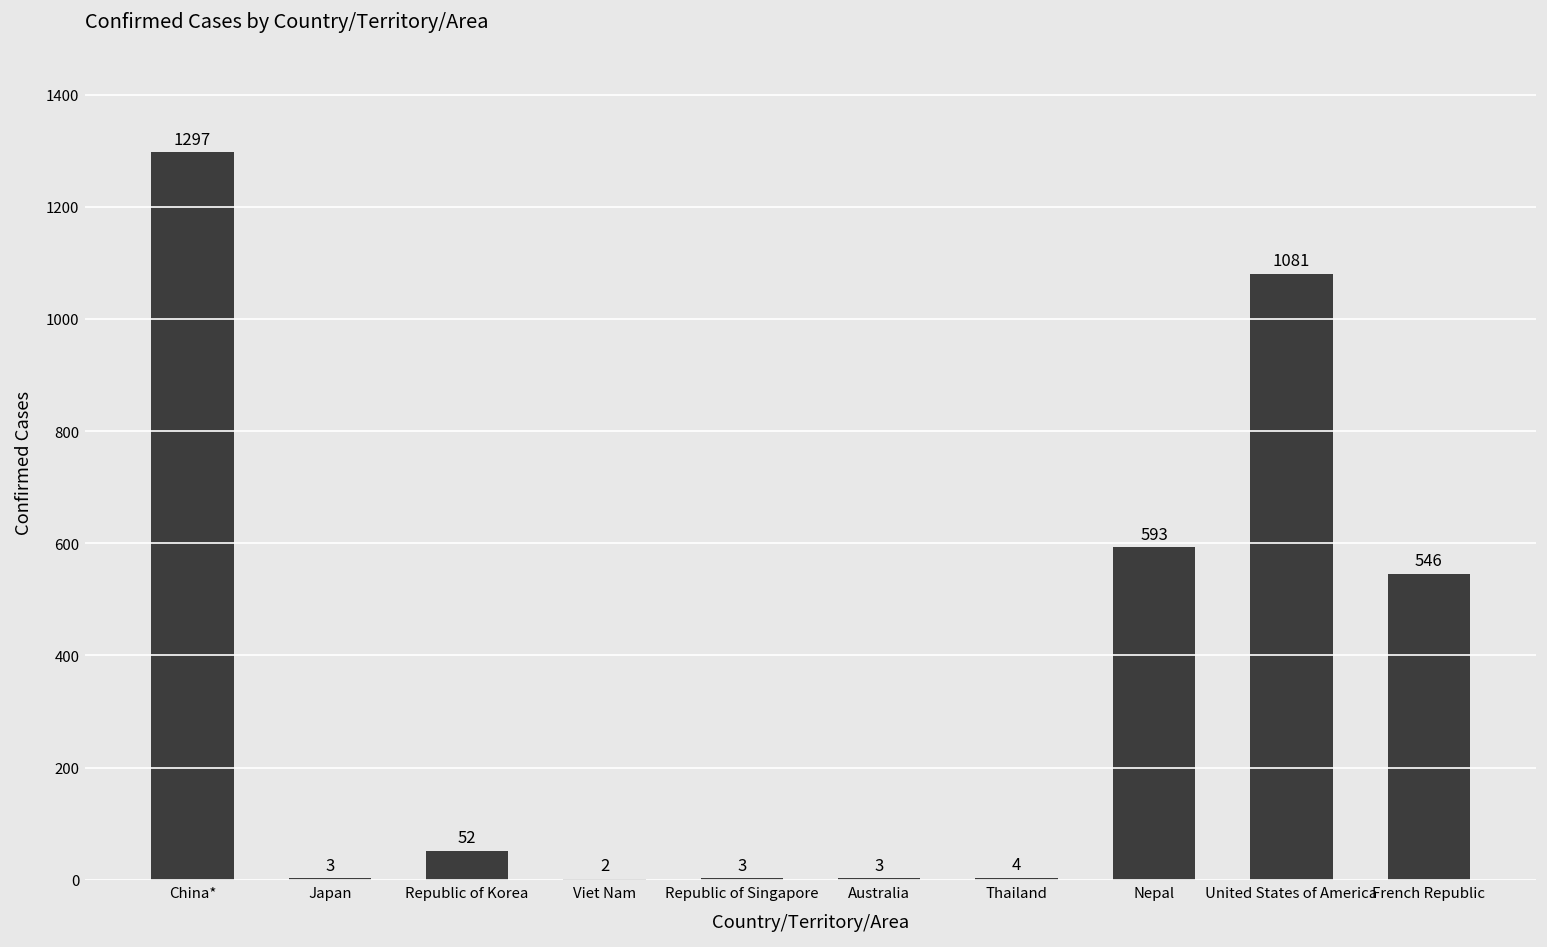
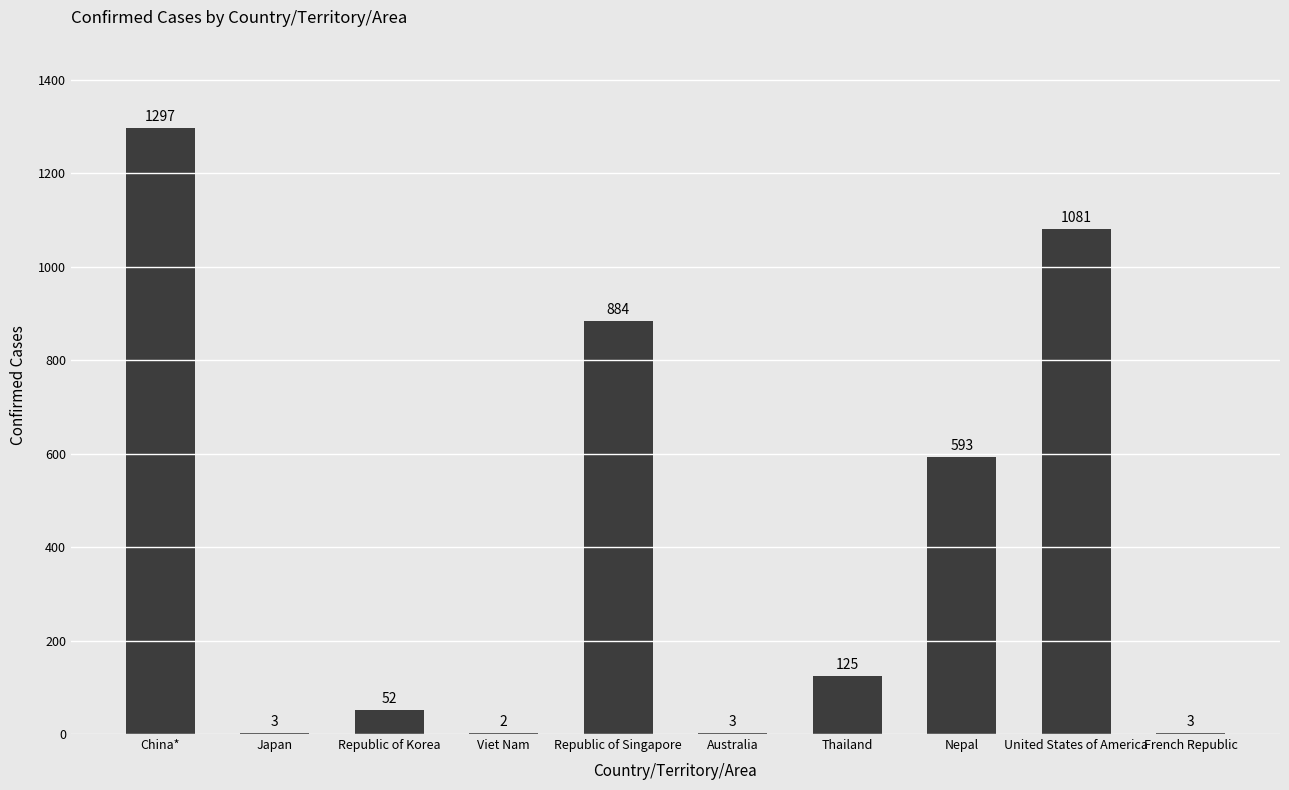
Republic of Singapore: 3 -> 884
Thailand: 4 -> 125
French Republic: 546 -> 3
